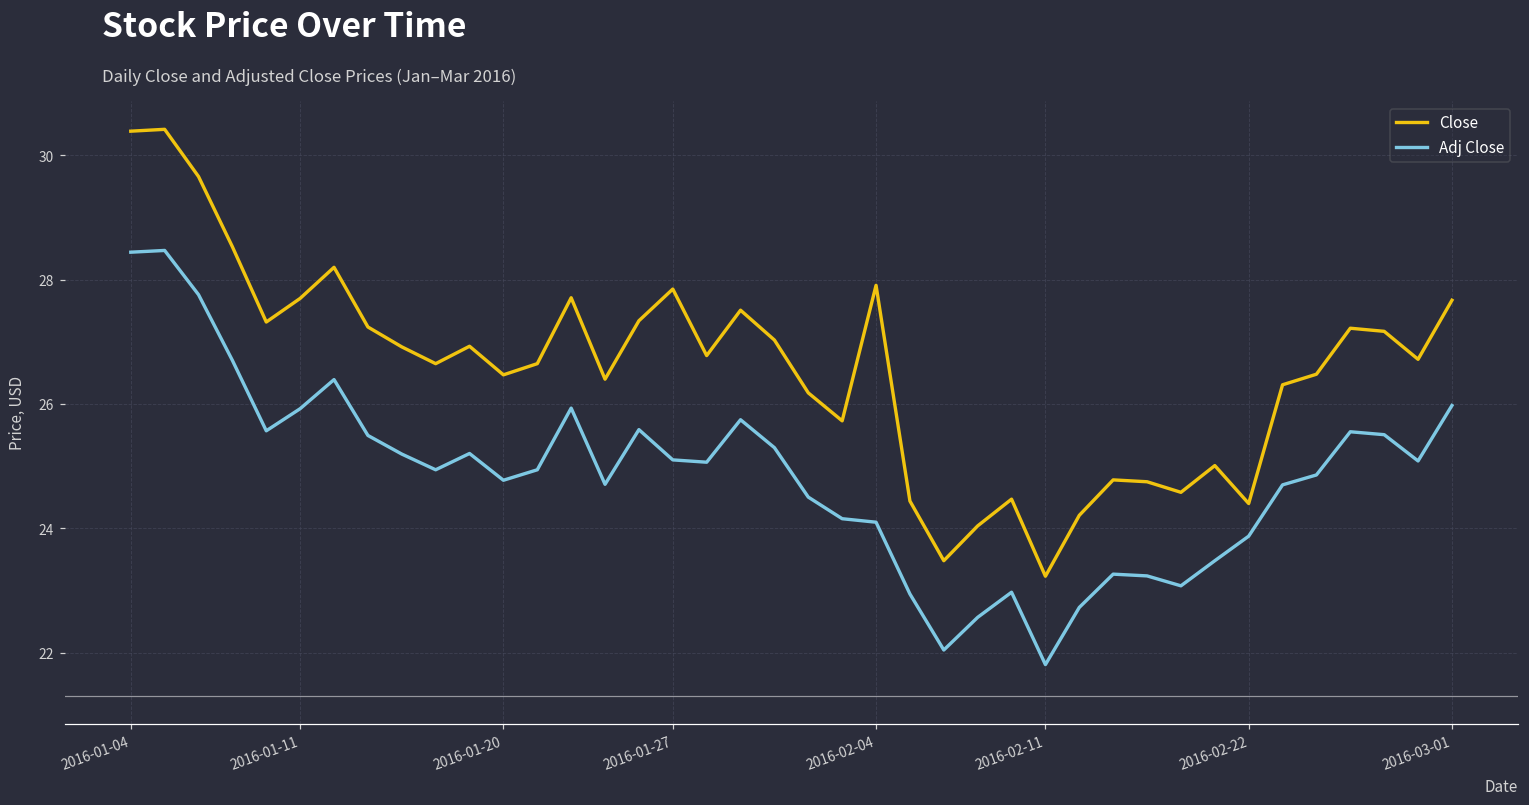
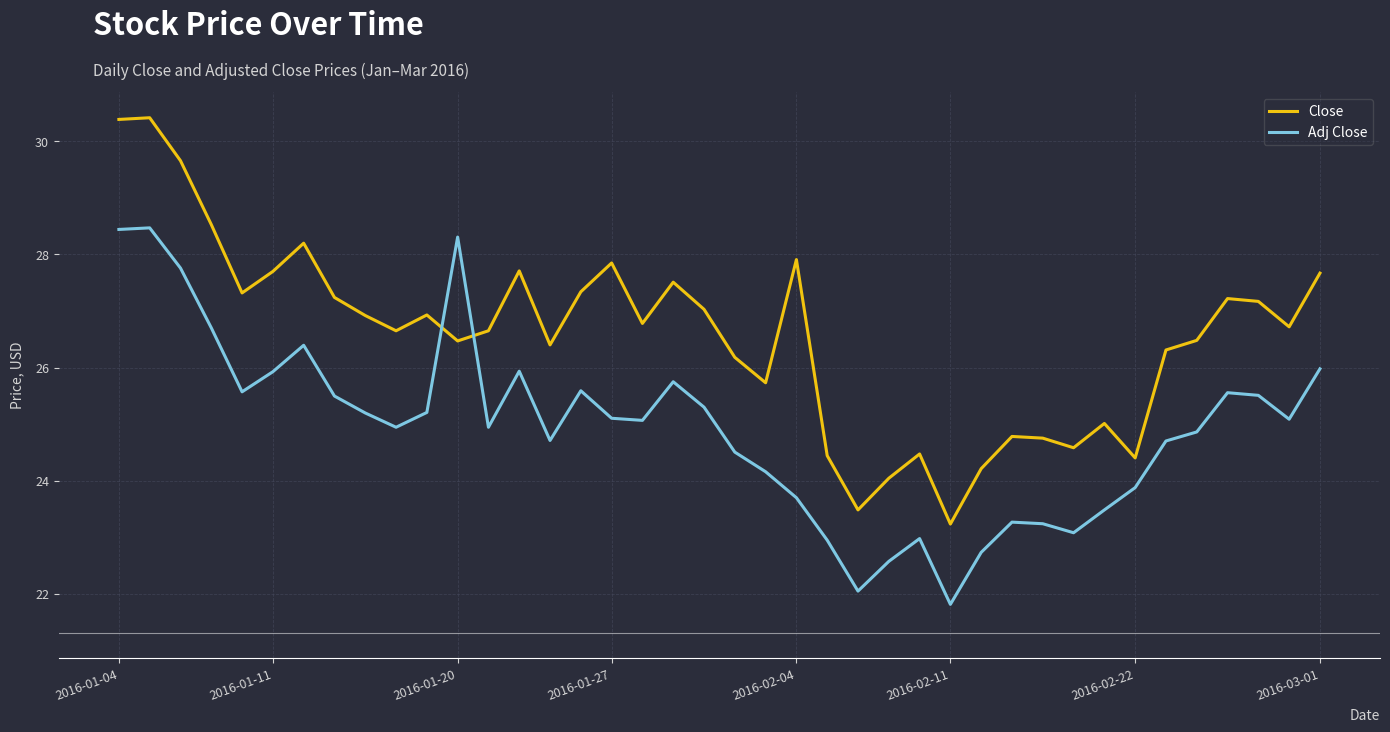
Adj Close, 2016-01-20: 24.8 -> 28.3
Adj Close, 2016-02-04: 24.1 -> 23.7
